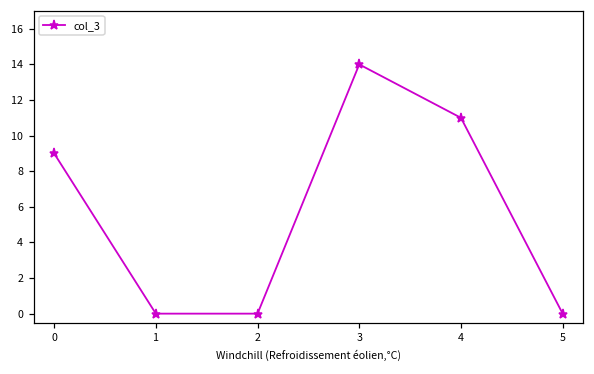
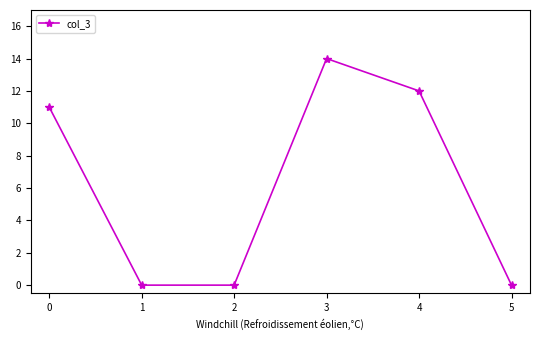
0: 9 -> 11
4: 11 -> 12
